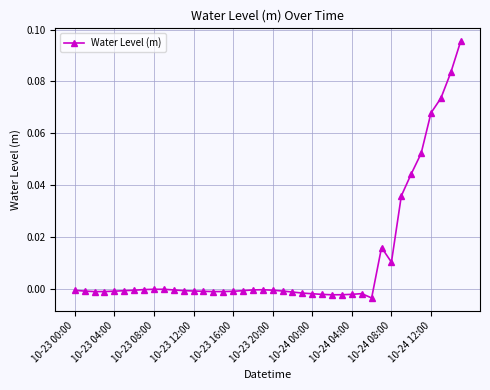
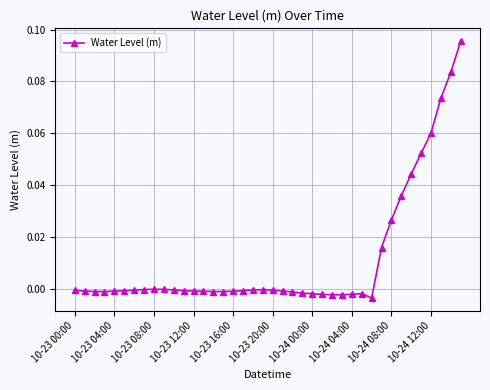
10-24 08:00: 0.010 -> 0.027
10-24 12:00: 0.068 -> 0.060
